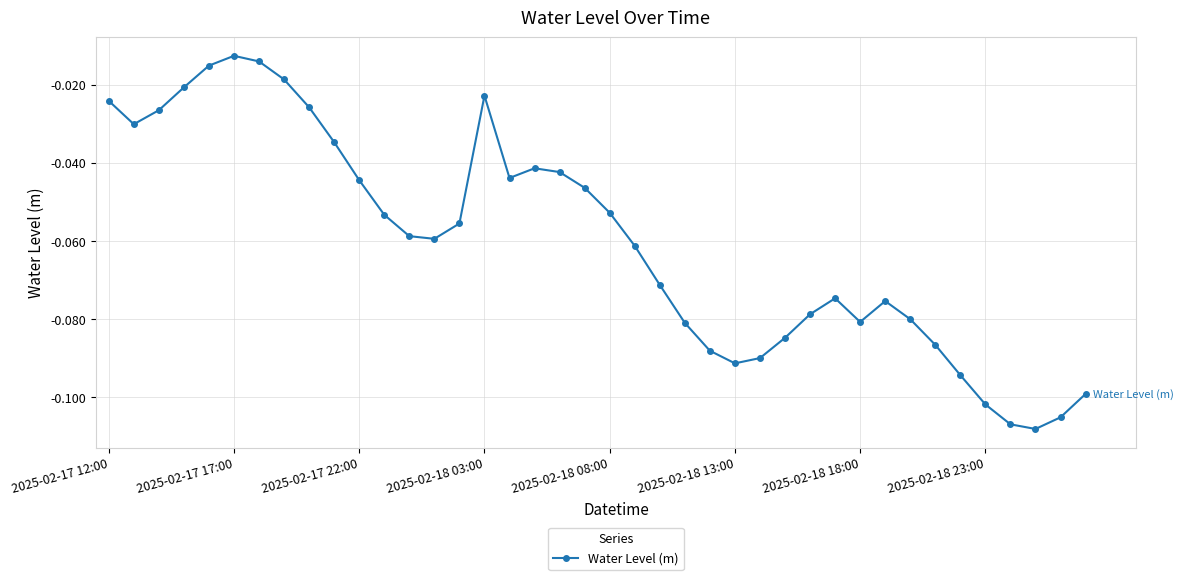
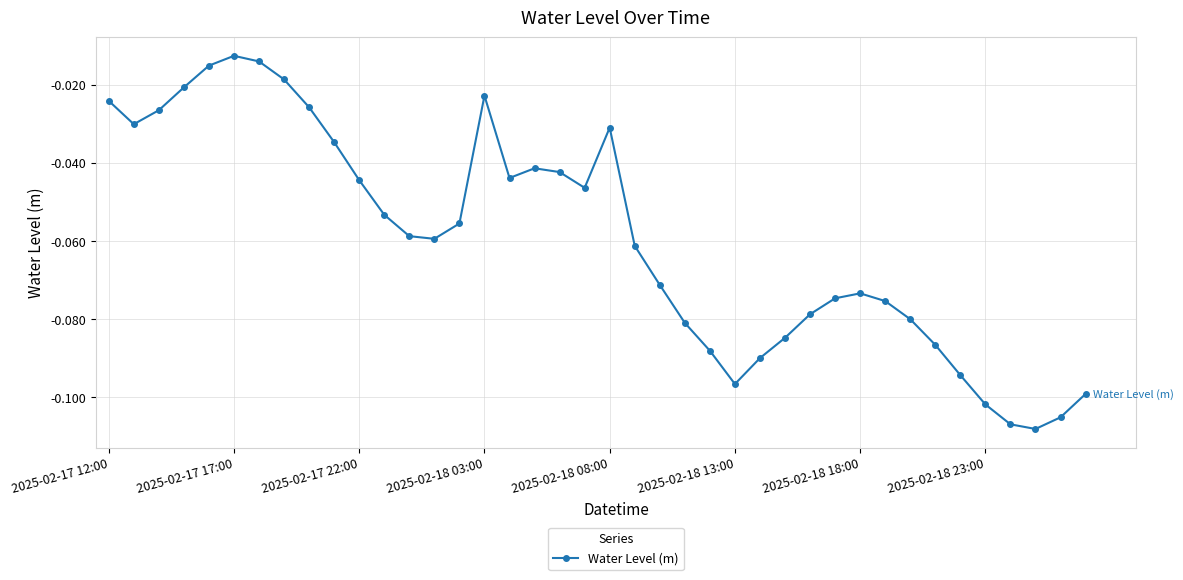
2025-02-18 08:00: -0.053 -> -0.031
2025-02-18 13:00: -0.091 -> -0.097
2025-02-18 18:00: -0.081 -> -0.073
